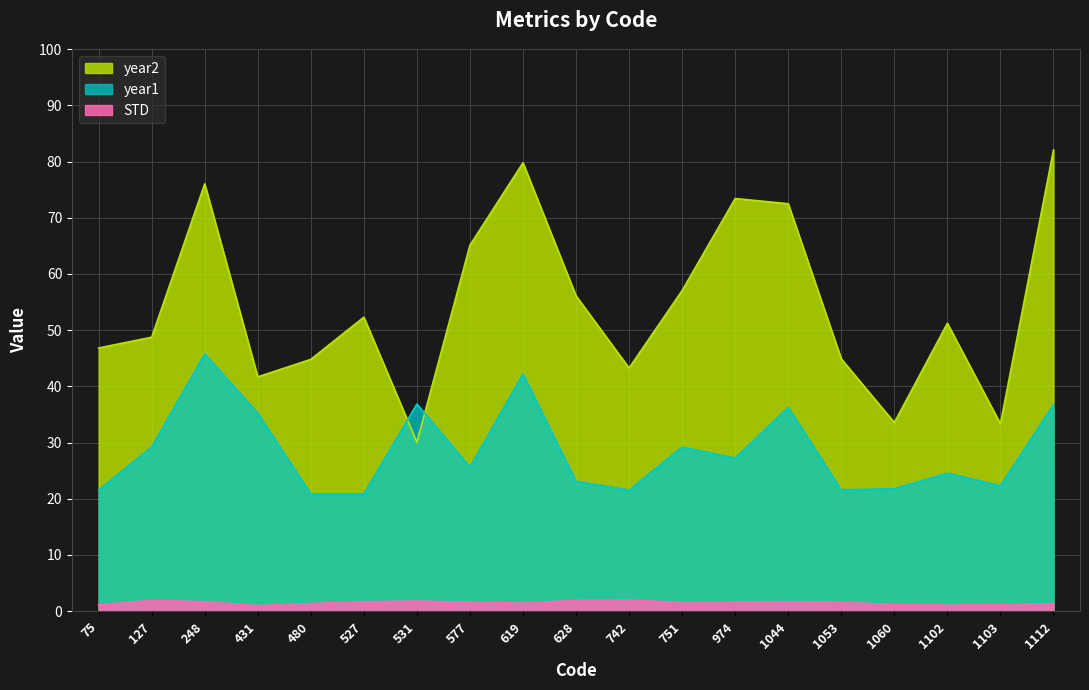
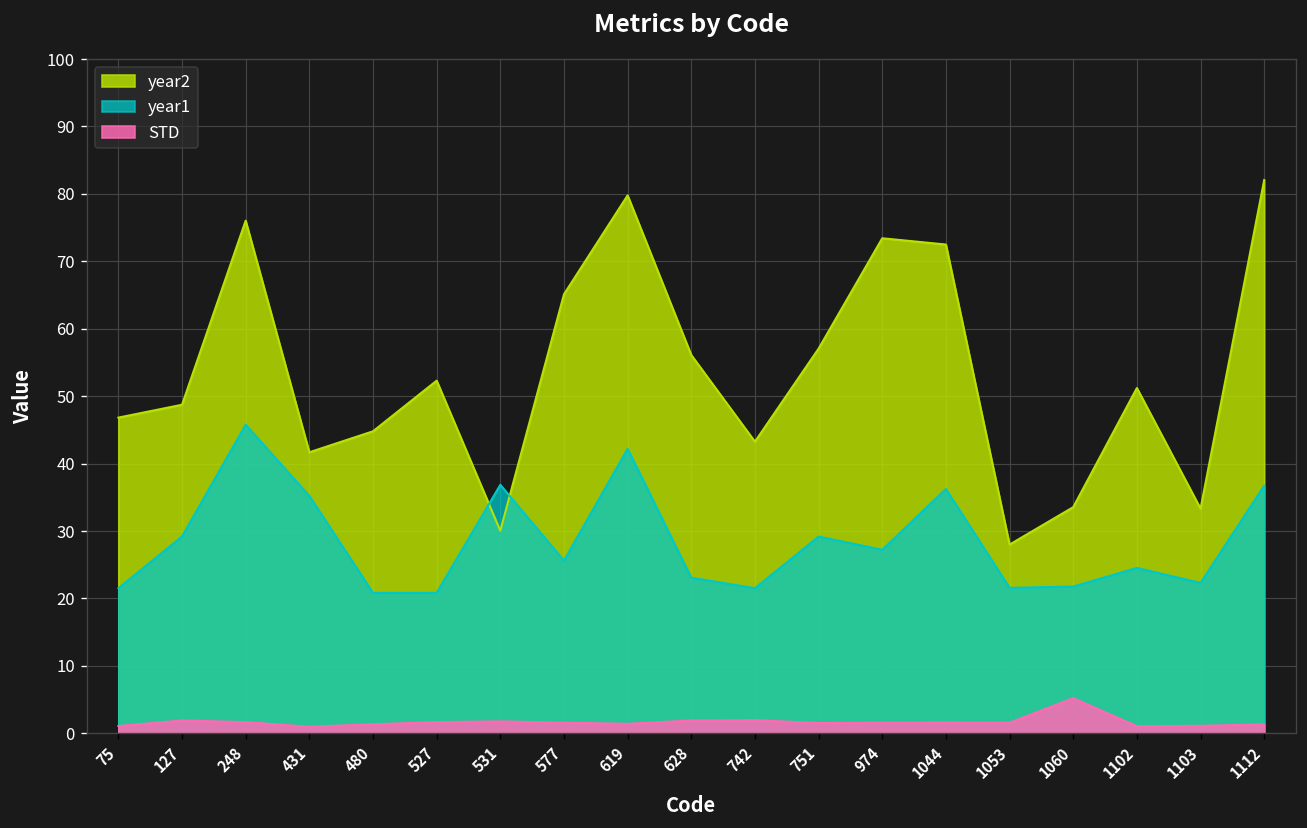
year2, 1053: 45 -> 28
STD, 1060: 1 -> 5
